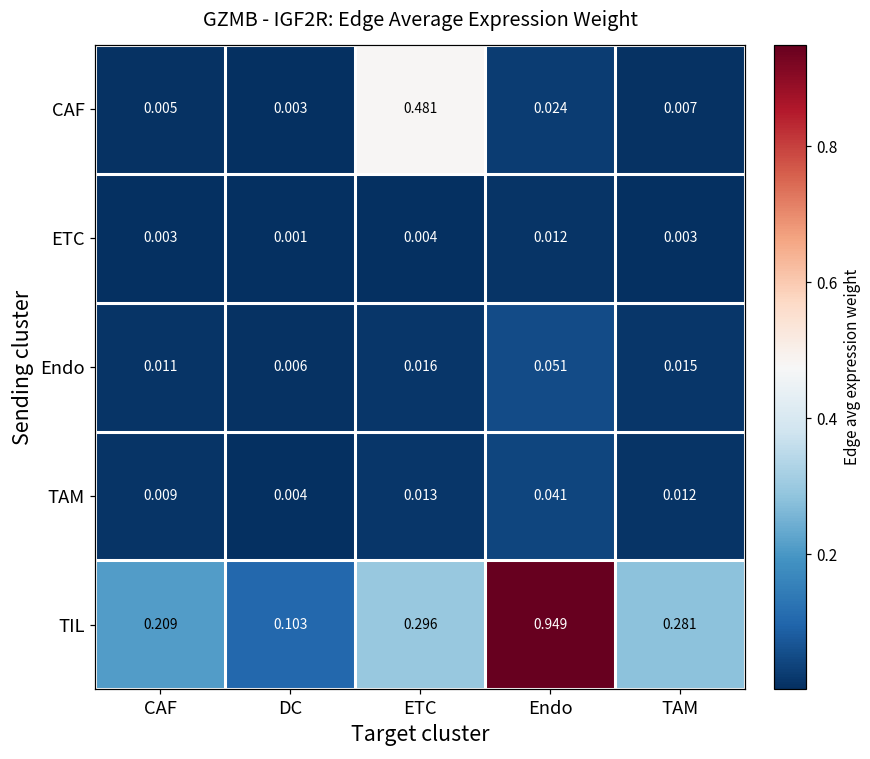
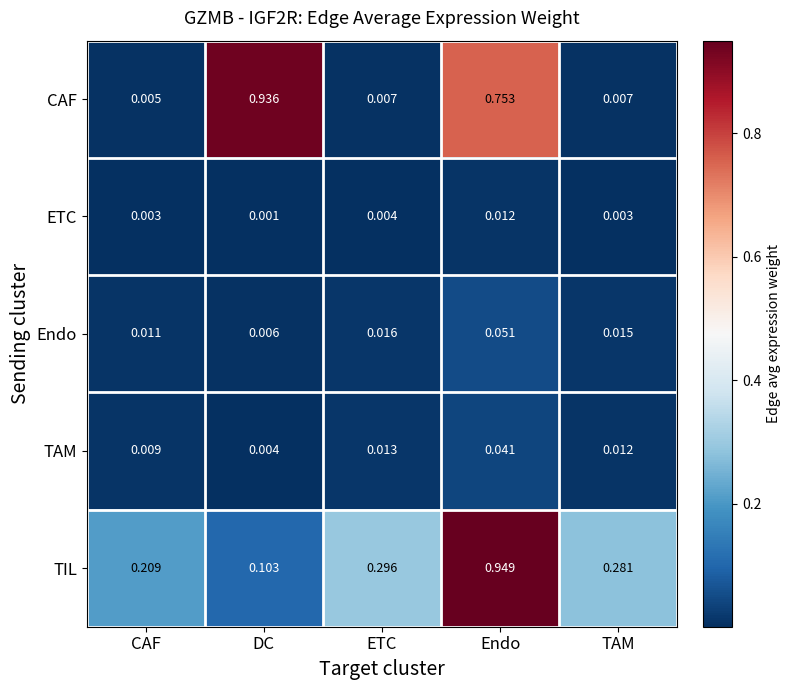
CAF, DC: 0.003 -> 0.936
CAF, ETC: 0.481 -> 0.007
CAF, Endo: 0.024 -> 0.753
